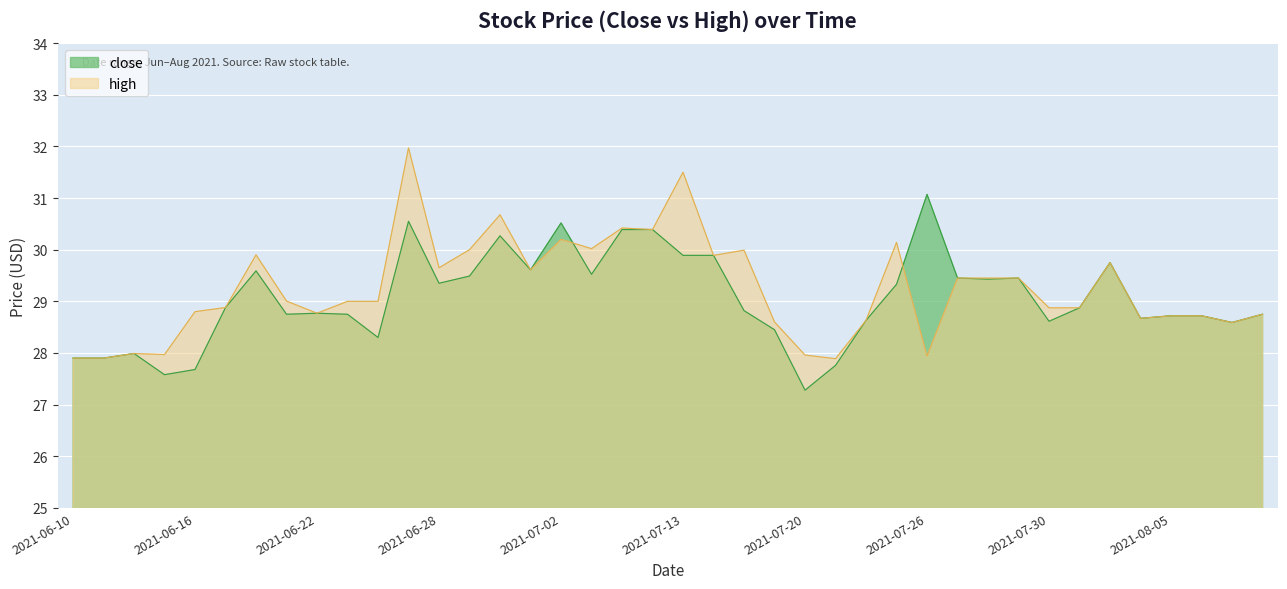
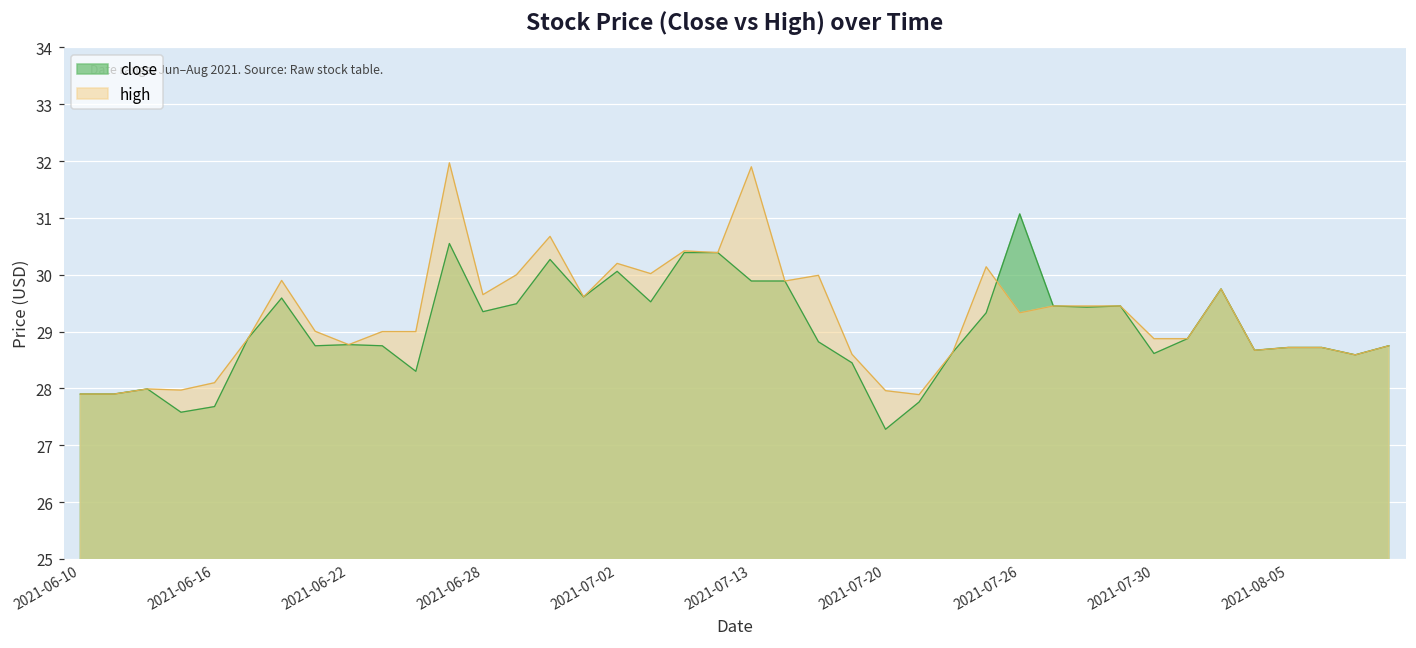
high, 2021-06-16: 28.8 -> 28.1
close, 2021-07-02: 30.5 -> 30.1
high, 2021-07-13: 31.5 -> 31.9
high, 2021-07-26: 27.9 -> 29.3
